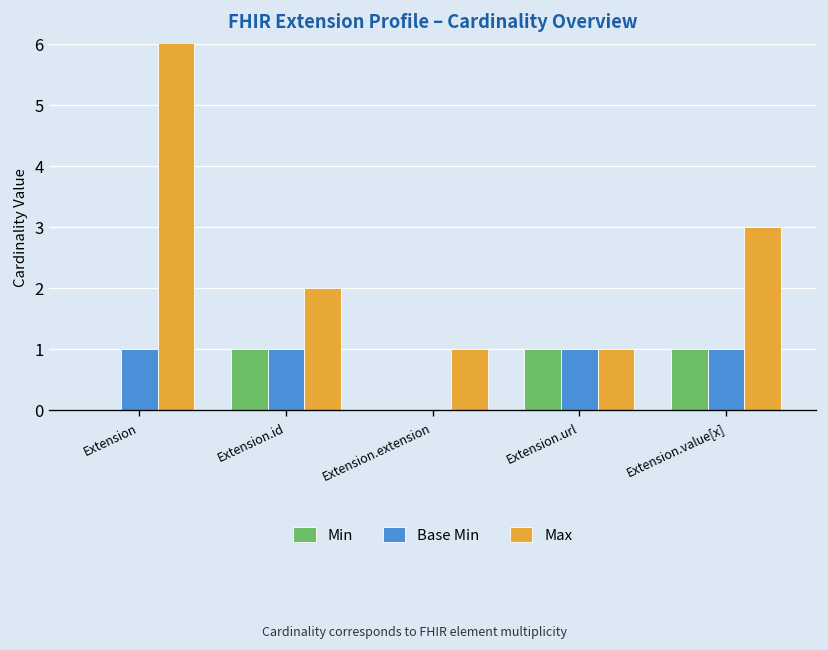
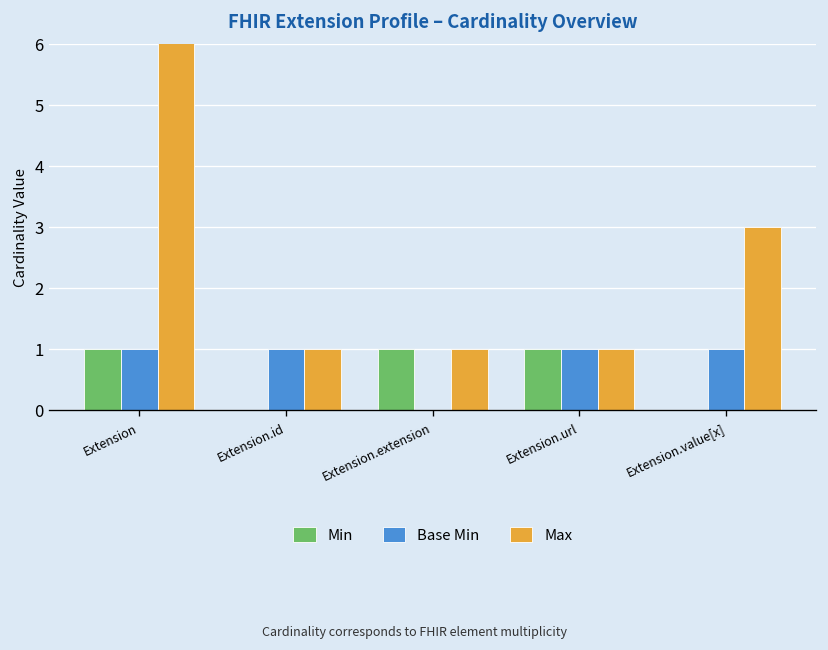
Min, Extension: 0 -> 1
Min, Extension.id: 1 -> 0
Max, Extension.id: 2 -> 1
Min, Extension.extension: 0 -> 1
Min, Extension.value[x]: 1 -> 0
